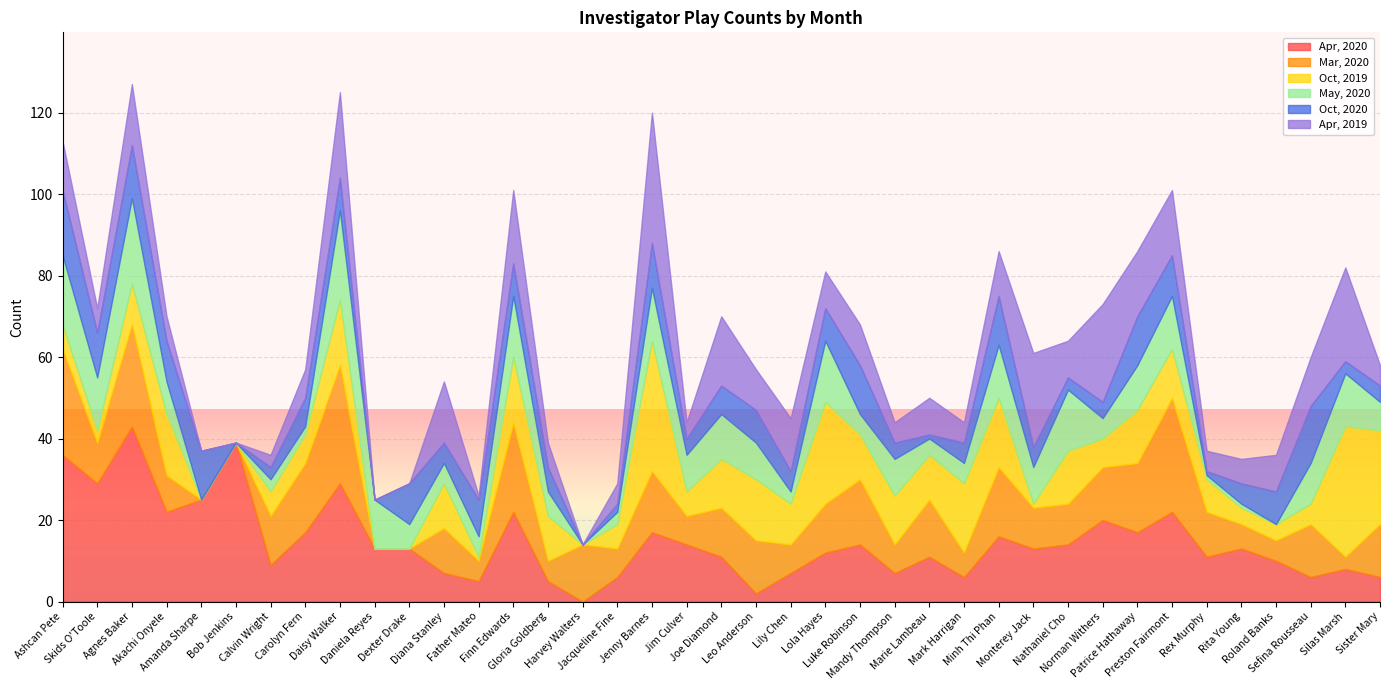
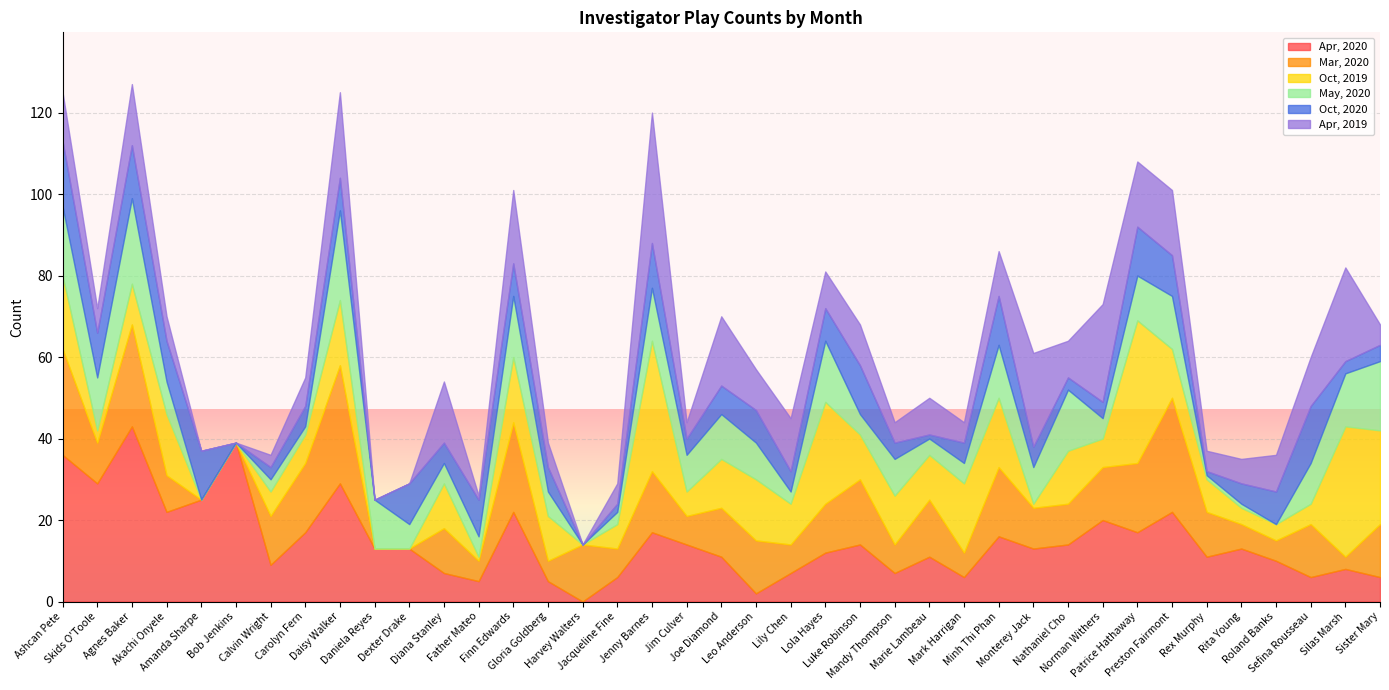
Oct, 2019, Ashcan Pete: 6 -> 18
Oct, 2020, Carolyn Fern: 7 -> 5
Oct, 2019, Patrice Hathaway: 13 -> 35
May, 2020, Sister Mary: 7 -> 17
